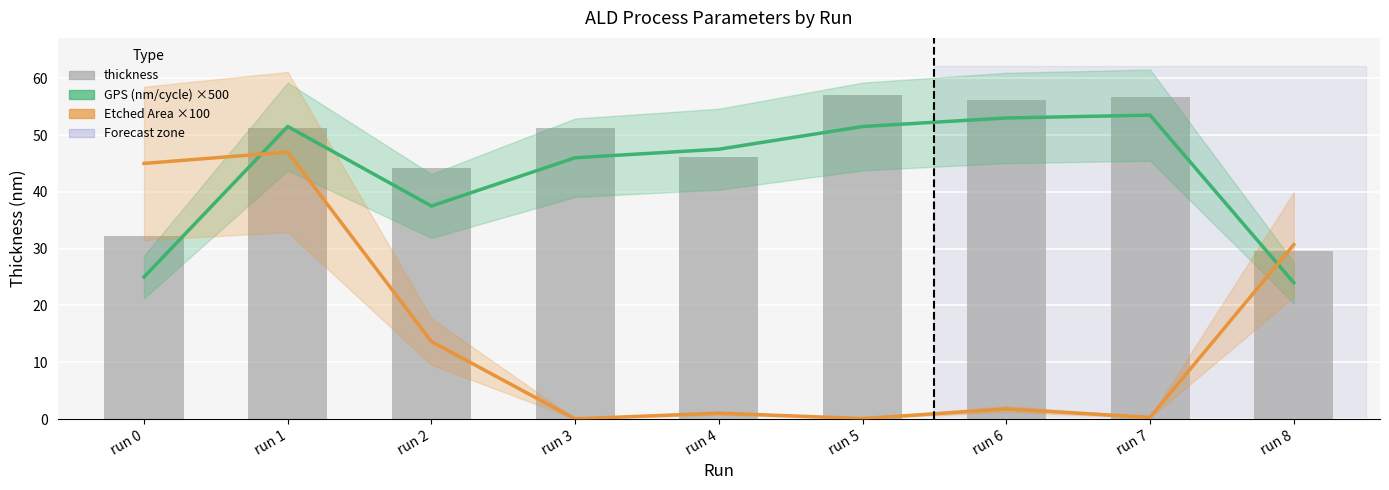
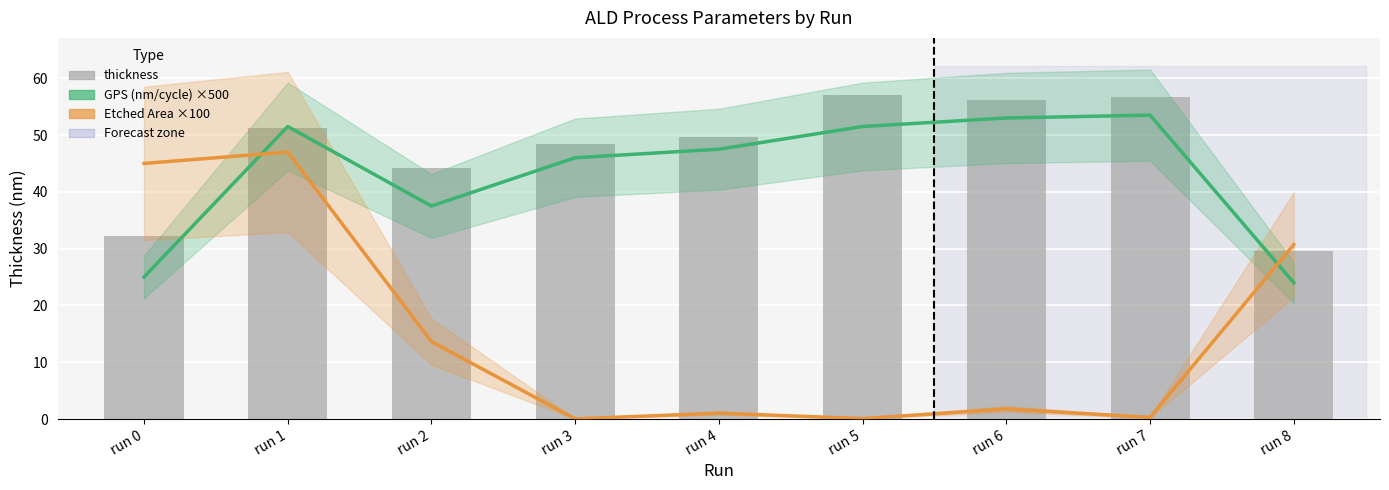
thickness, run 3: 51 -> 48
thickness, run 4: 46 -> 50
